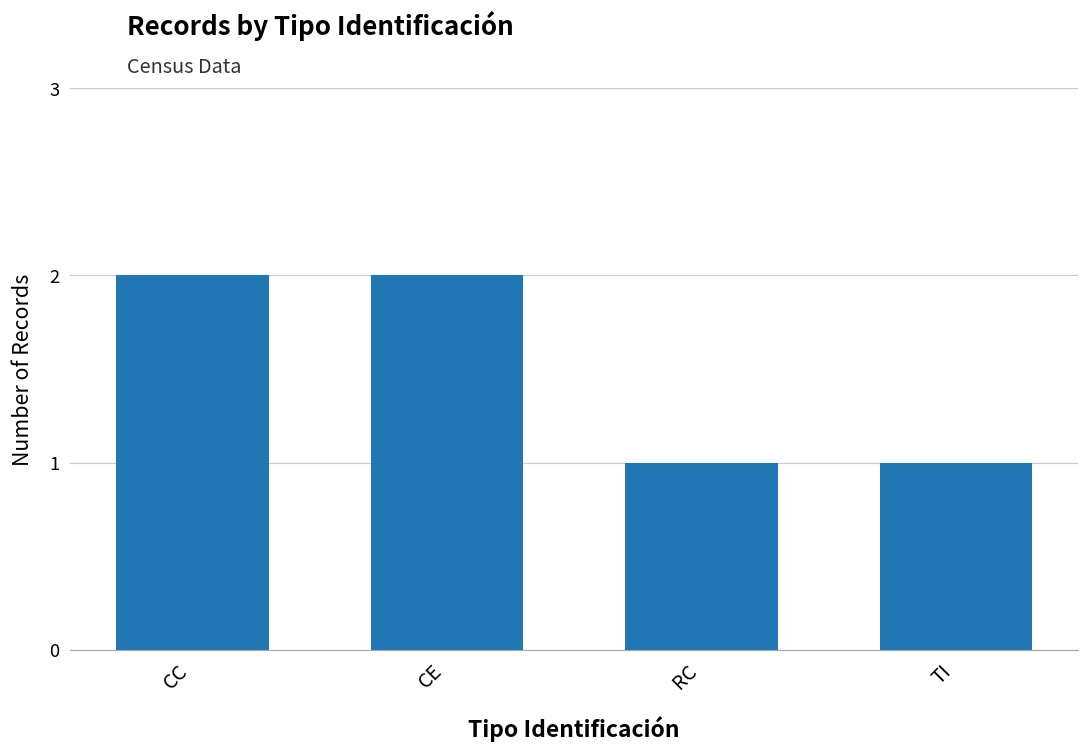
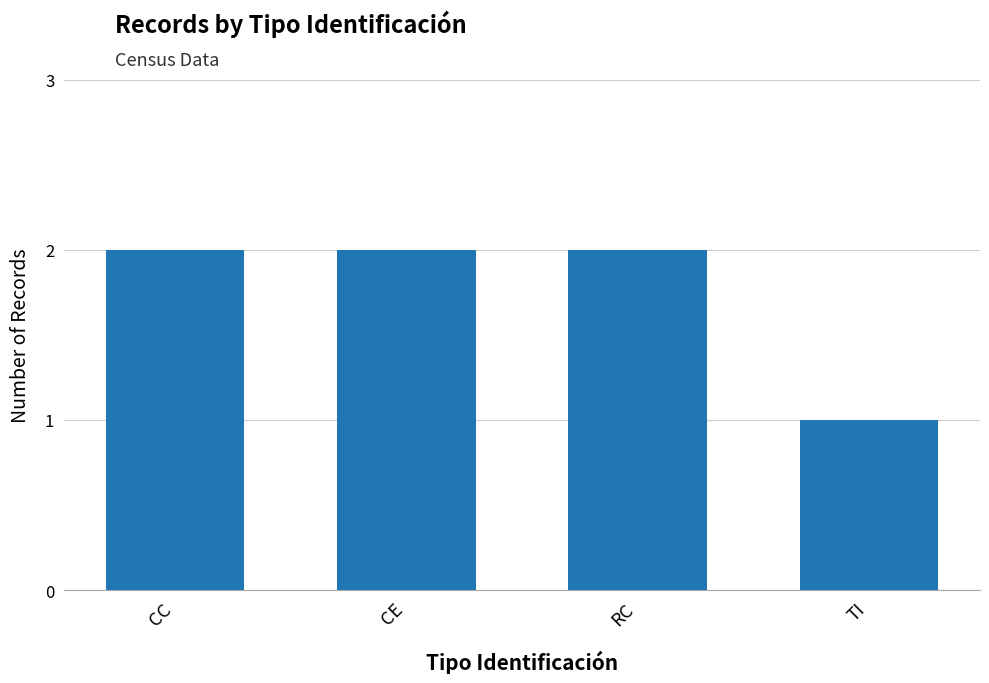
RC: 1 -> 2
